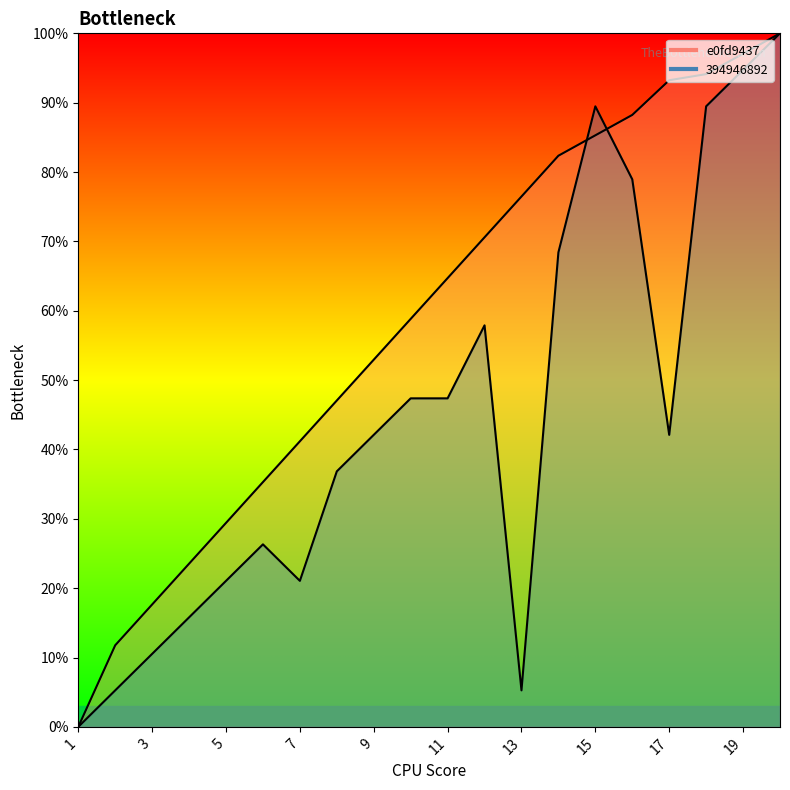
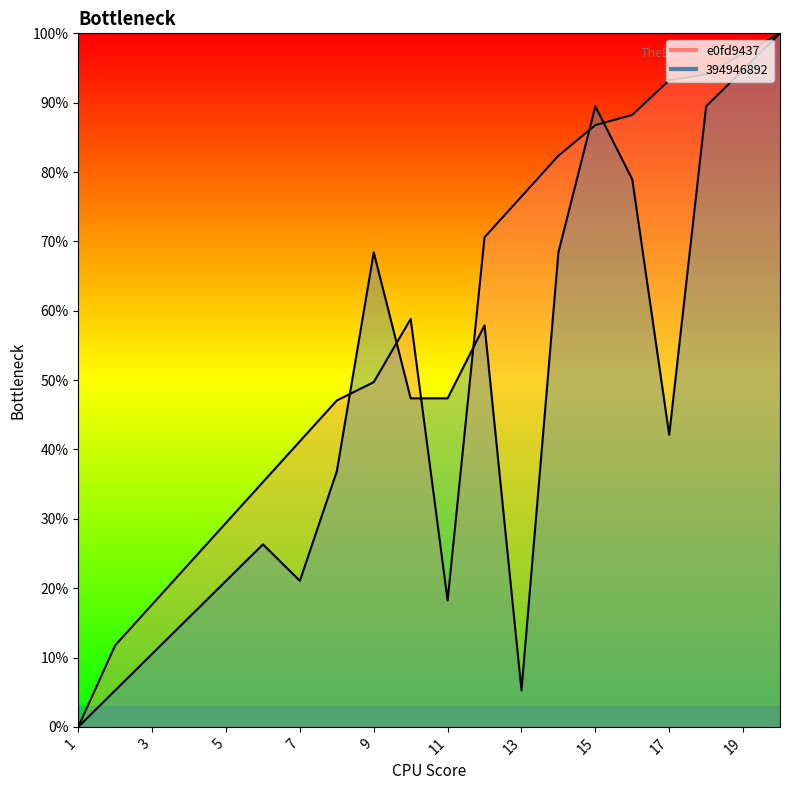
e0fd9437, 9: 53% -> 50%
394946892, 9: 42% -> 68%
e0fd9437, 11: 65% -> 18%
e0fd9437, 15: 85% -> 87%
